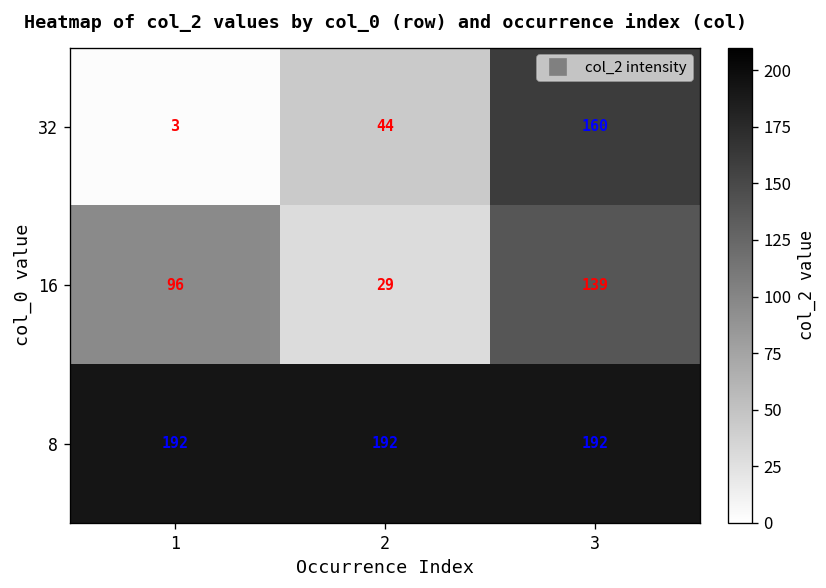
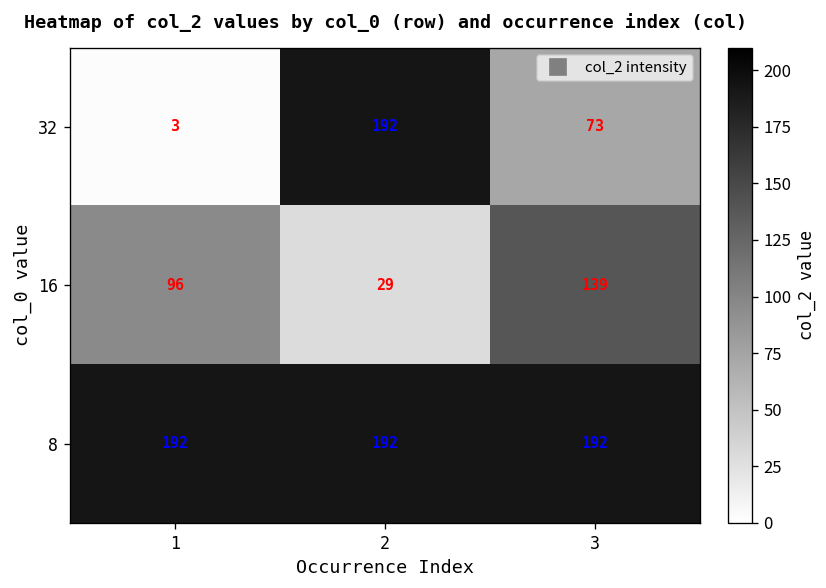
32, 2: 44 -> 192
32, 3: 160 -> 73
